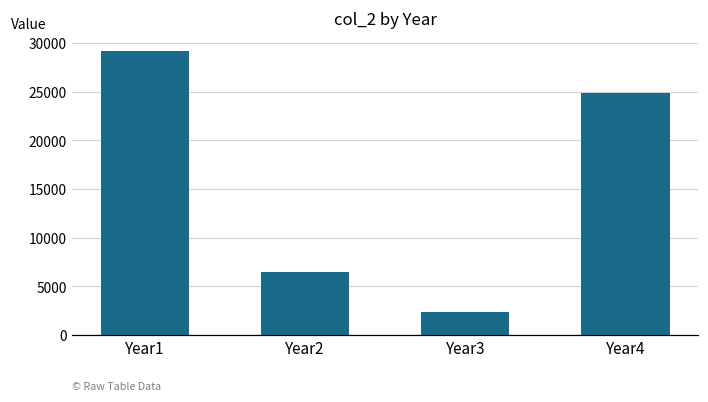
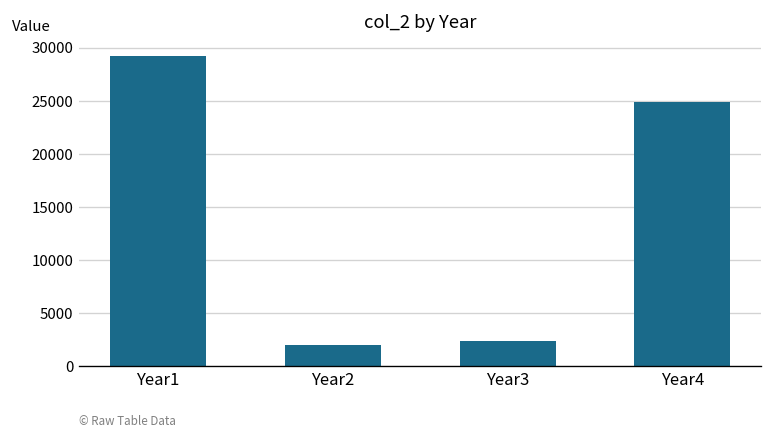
Year2: 6000 -> 2000
